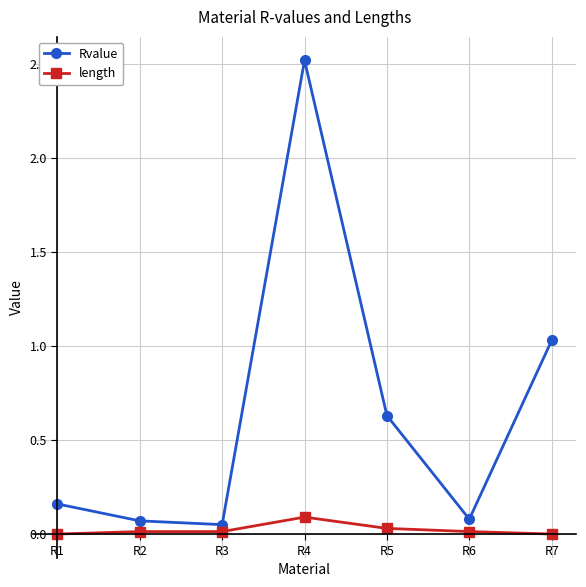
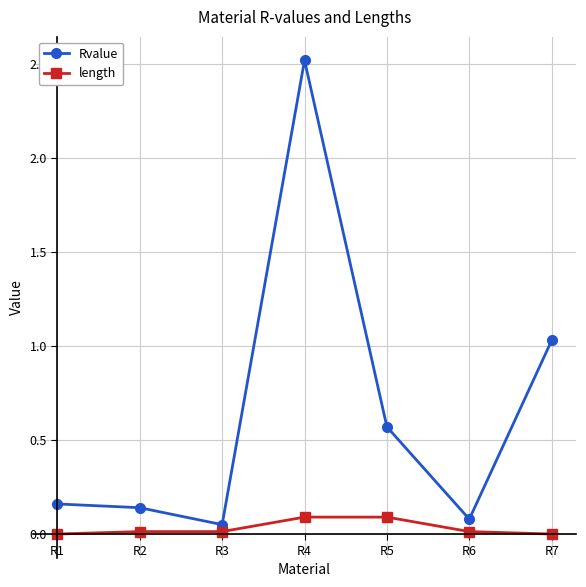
Rvalue, R2: 0.07 -> 0.14
Rvalue, R5: 0.63 -> 0.57
length, R5: 0.03 -> 0.09
